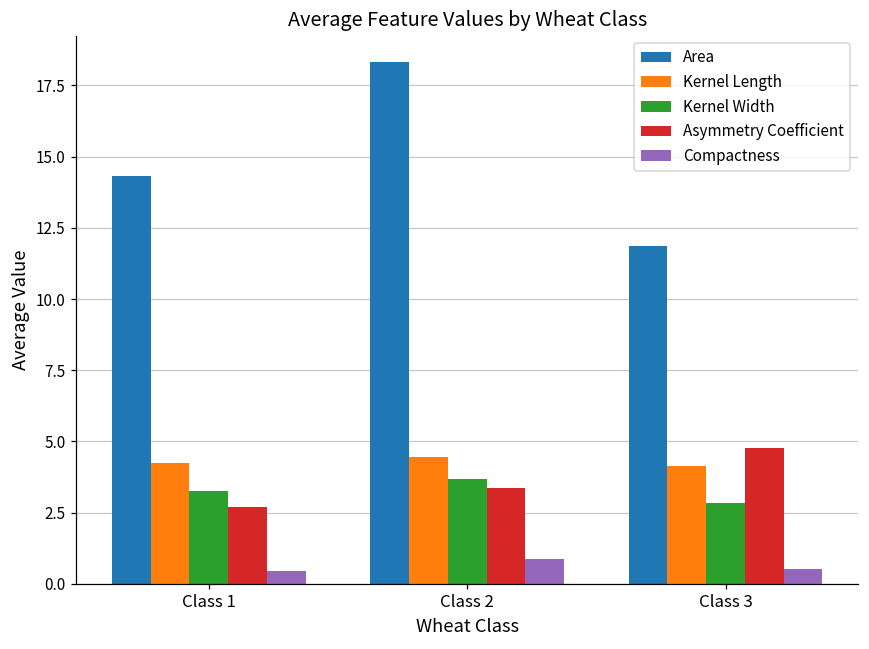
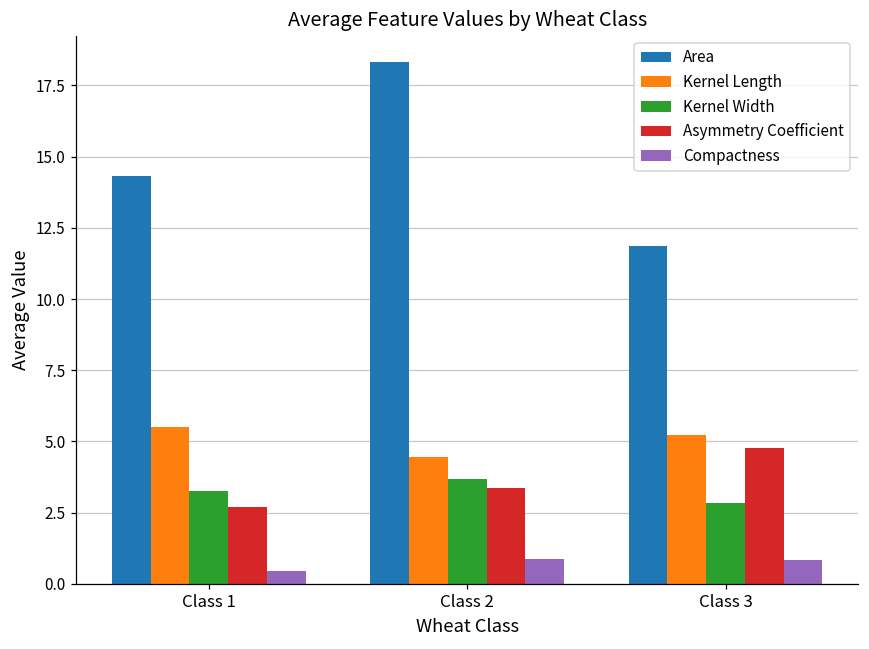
Kernel Length, Class 1: 4.2 -> 5.5
Kernel Length, Class 3: 4.1 -> 5.2
Compactness, Class 3: 0.5 -> 0.8
